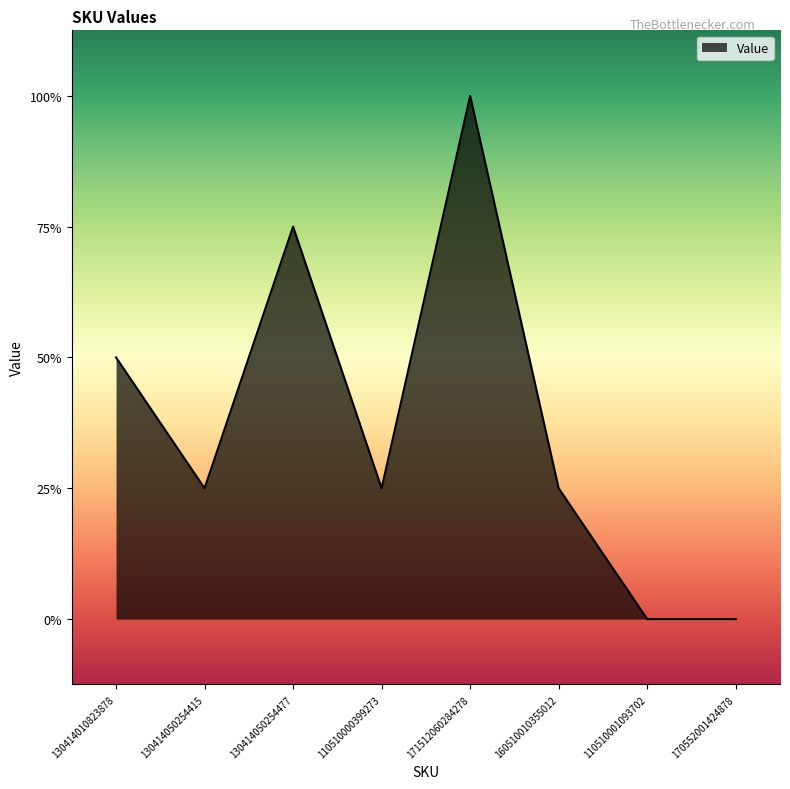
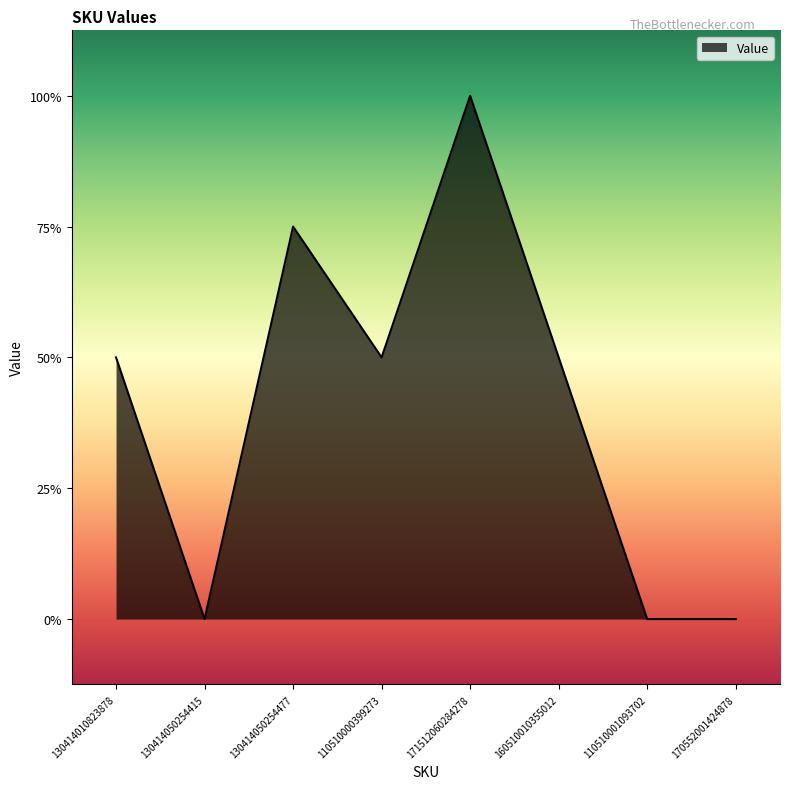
130414050254415: 25% -> 0%
110510000399273: 25% -> 50%
160510010355012: 25% -> 50%
